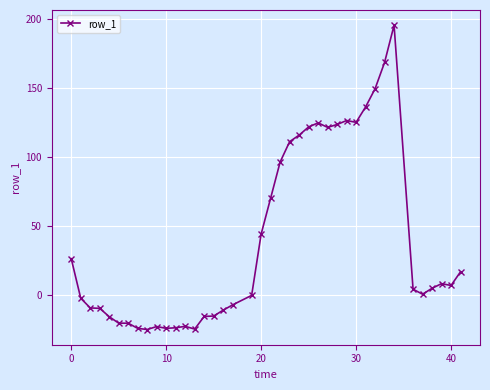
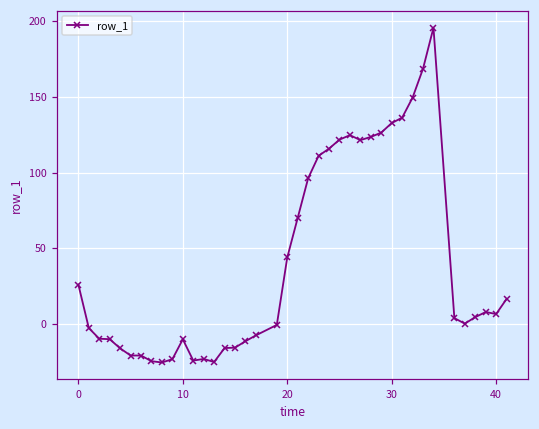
10: -24 -> -10
30: 125 -> 133
